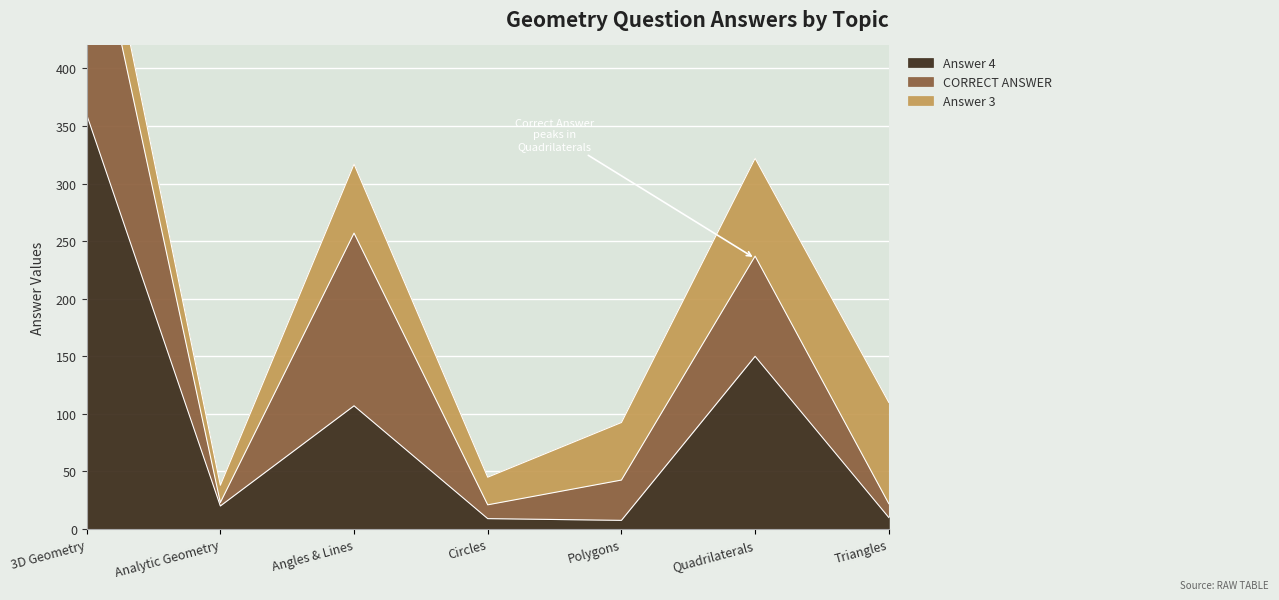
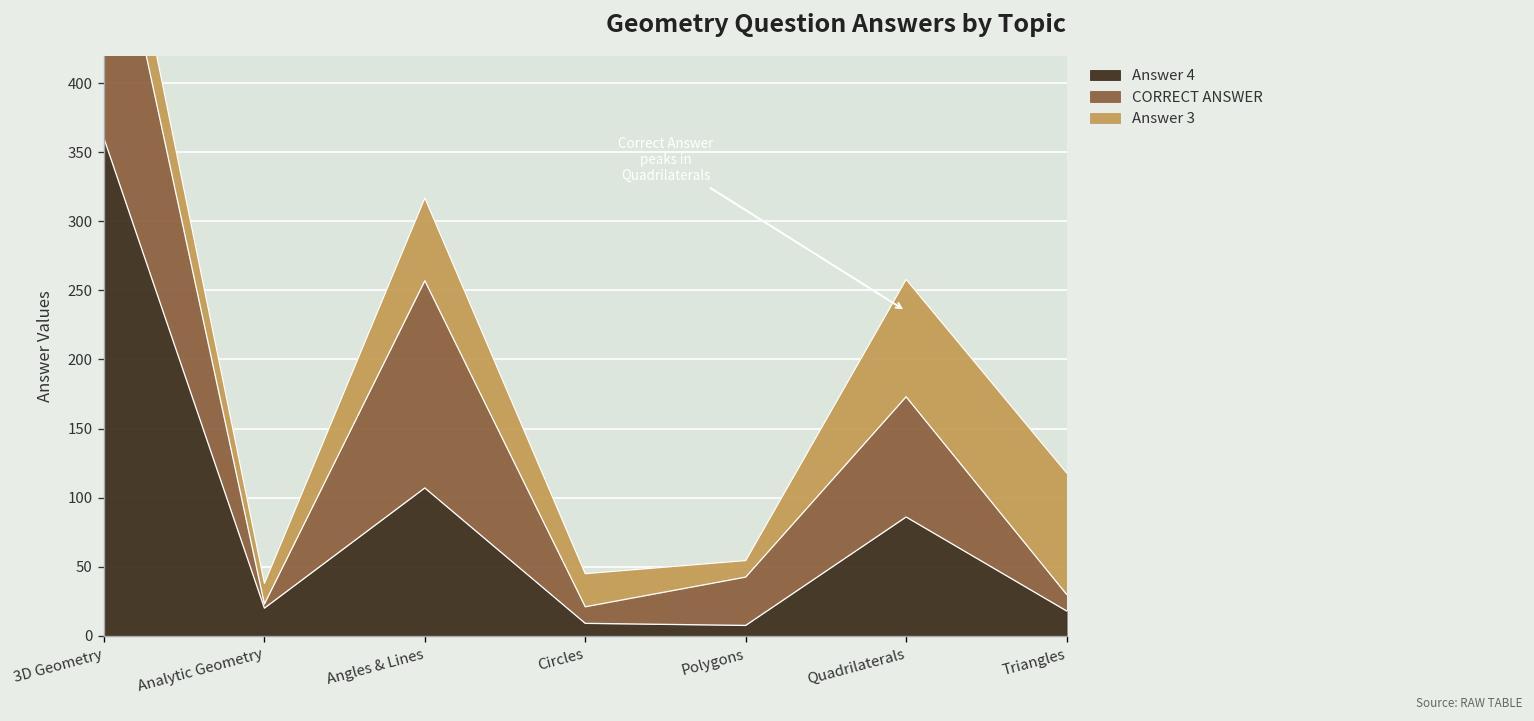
Answer 3, Polygons: 50 -> 12
Answer 4, Quadrilaterals: 150 -> 86
Answer 4, Triangles: 10 -> 18
